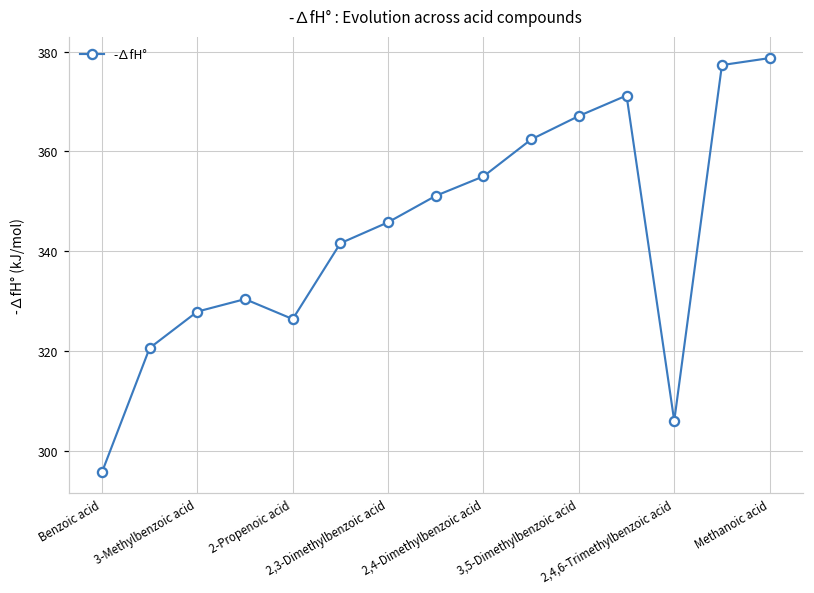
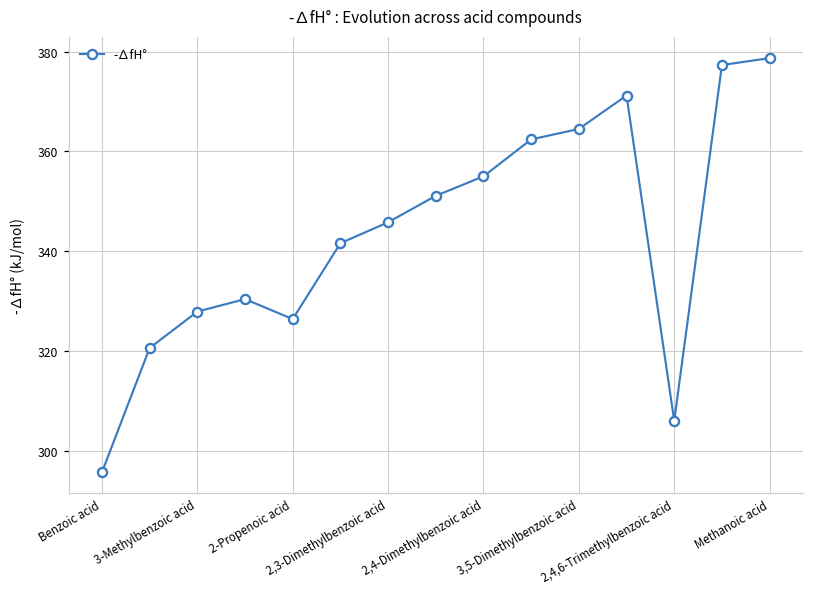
3,5-Dimethylbenzoic acid: 367 -> 365
